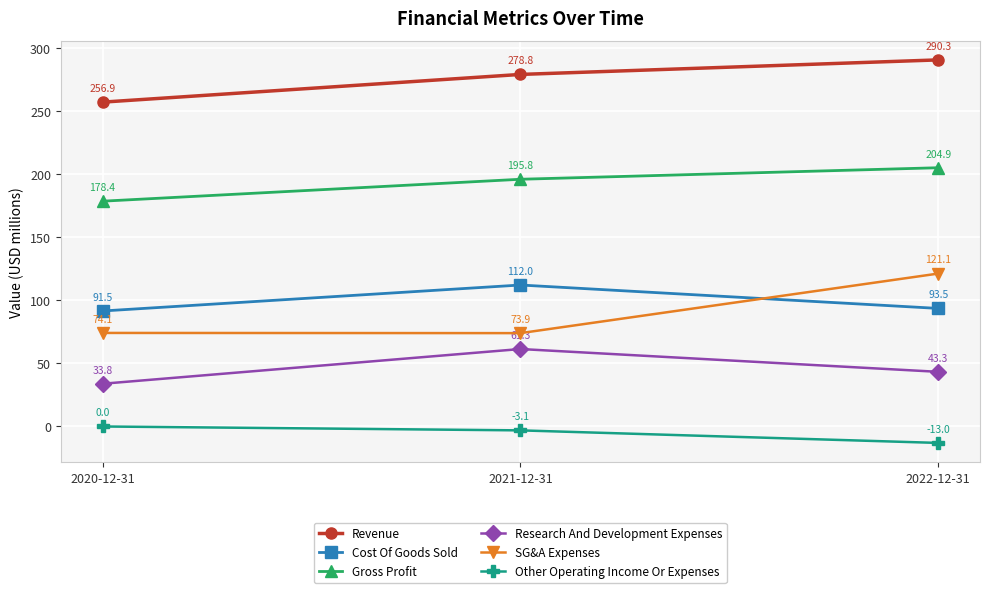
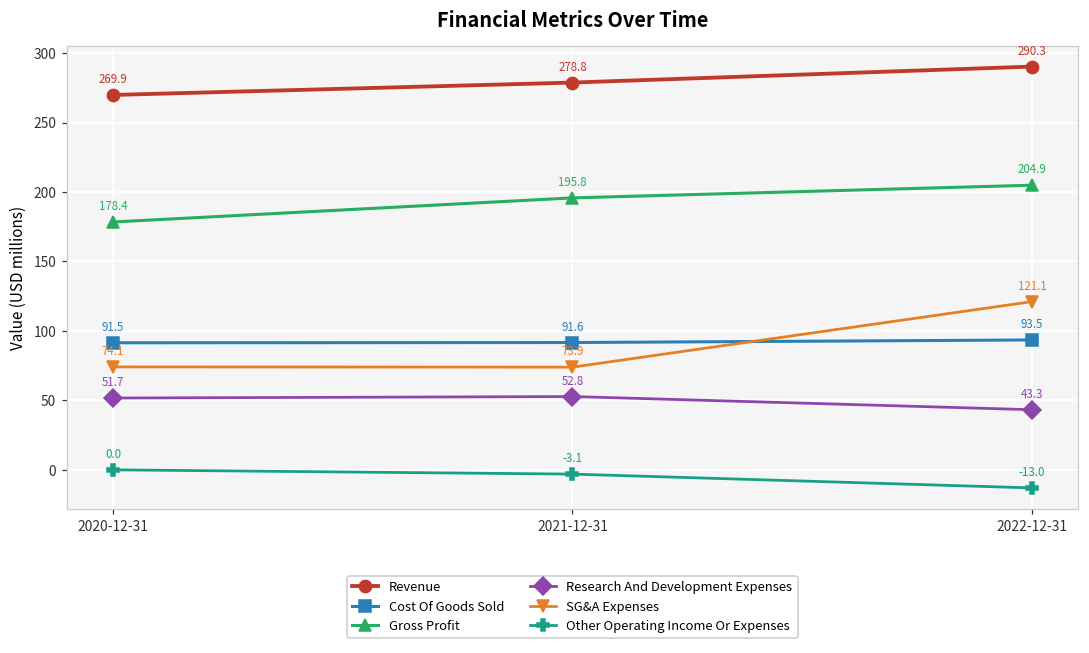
Revenue, 2020-12-31: 256.9 -> 269.9
Research And Development Expenses, 2020-12-31: 33.8 -> 51.7
Cost Of Goods Sold, 2021-12-31: 112.0 -> 91.6
Research And Development Expenses, 2021-12-31: 61.3 -> 52.8
